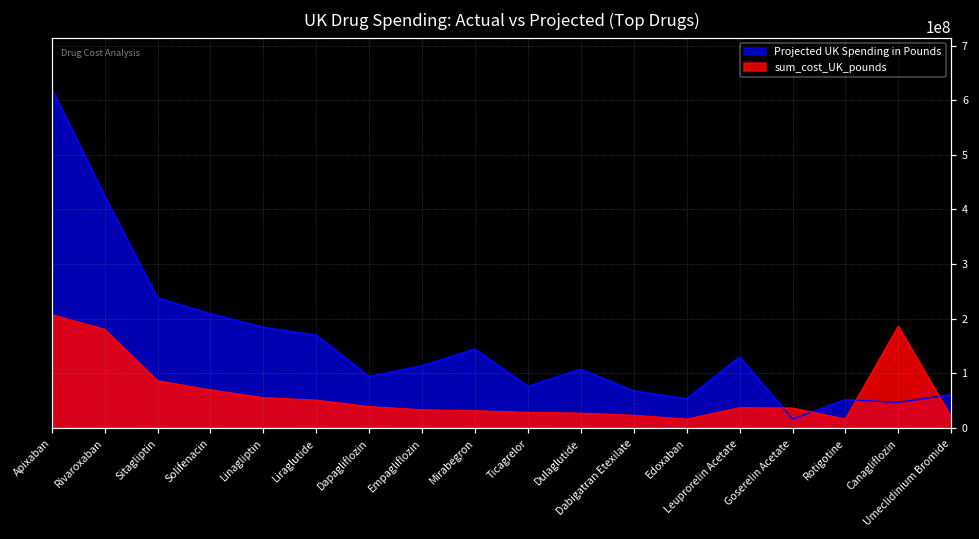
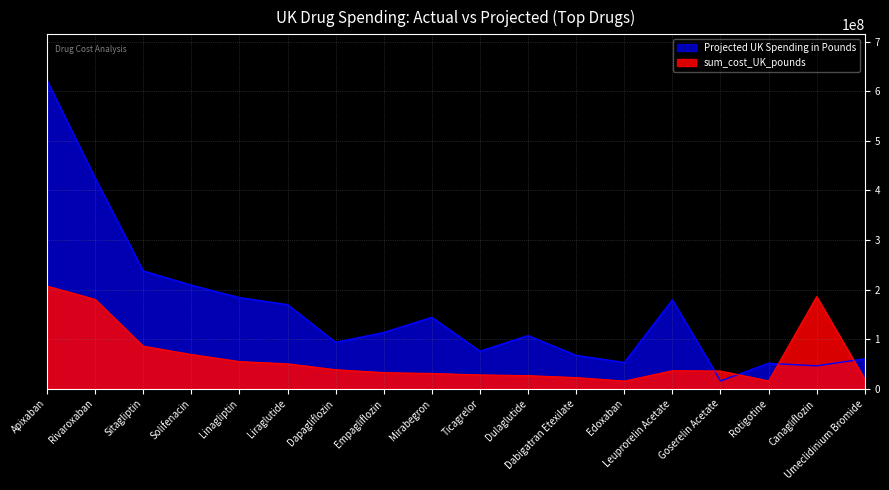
Projected UK Spending in Pounds, Leuprorelin Acetate: 130000000 -> 180000000
